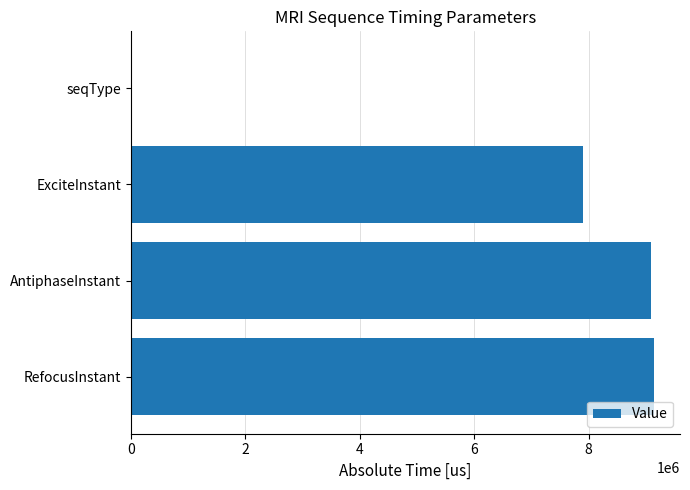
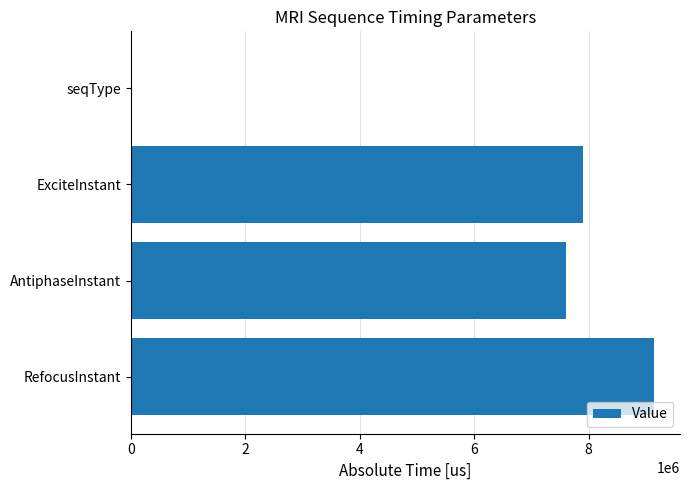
AntiphaseInstant: 9100000 -> 7600000
